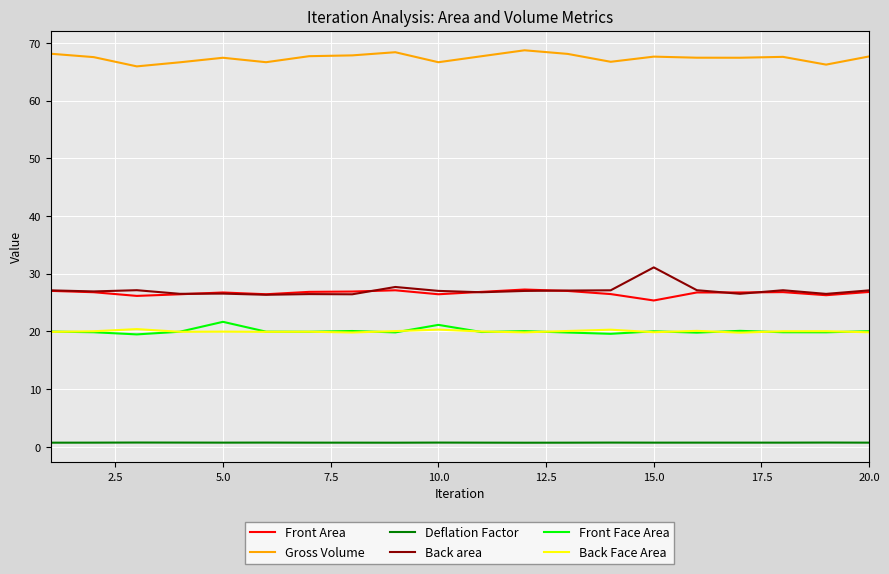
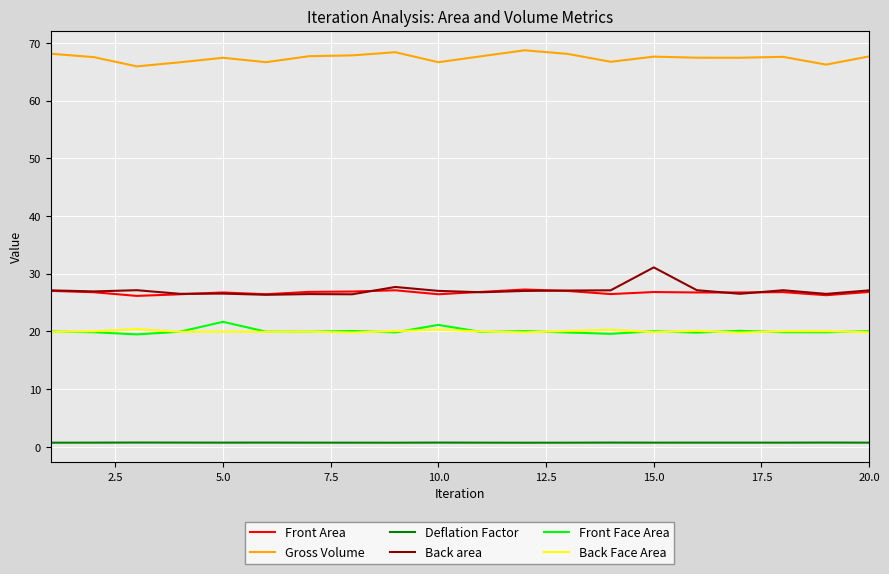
Front Area, 15.0: 25 -> 27
